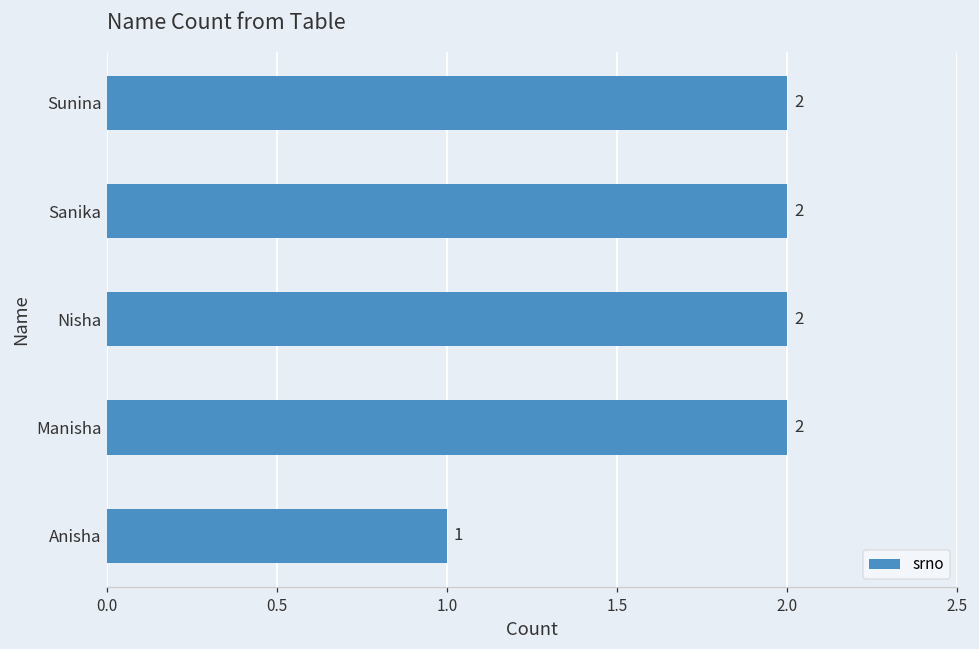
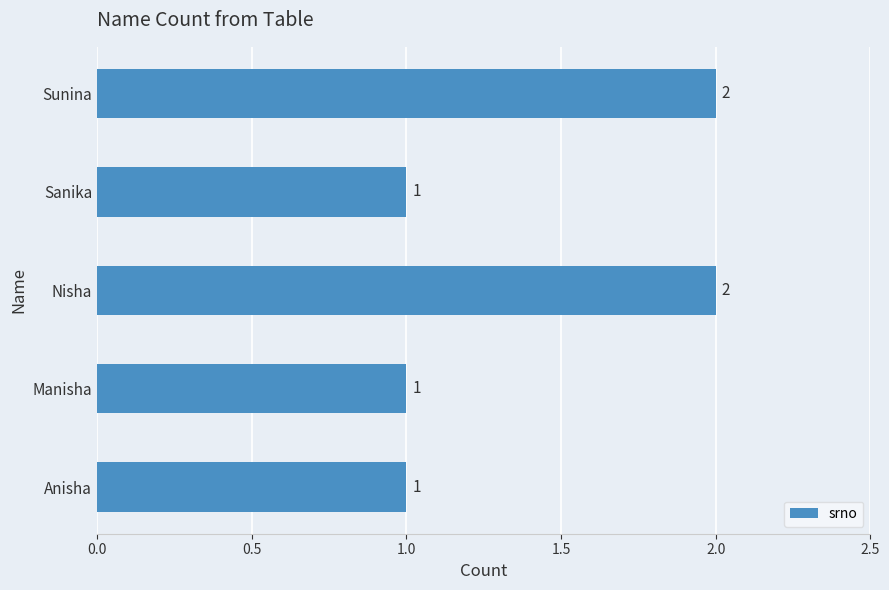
Sanika: 2 -> 1
Manisha: 2 -> 1
